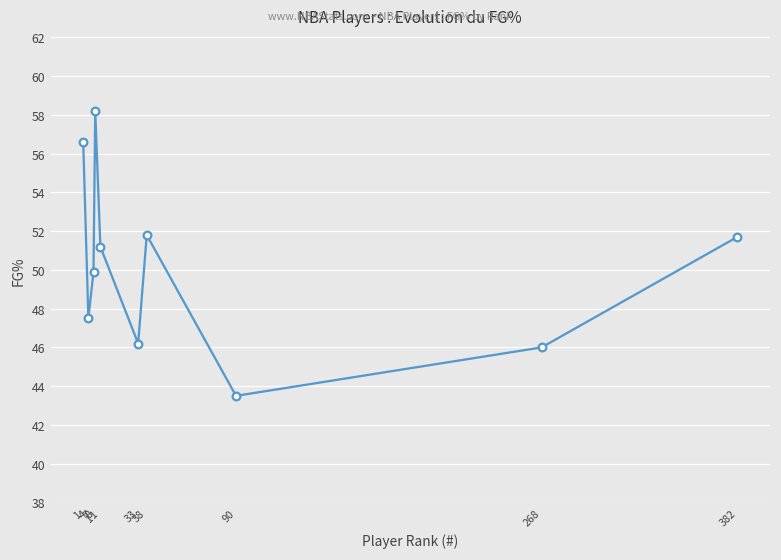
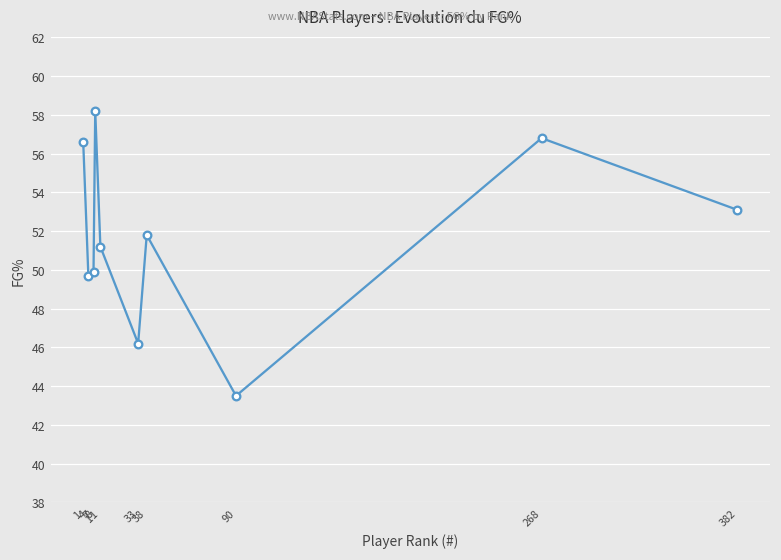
4: 47.5 -> 49.7
268: 46.0 -> 56.8
382: 51.7 -> 53.1
